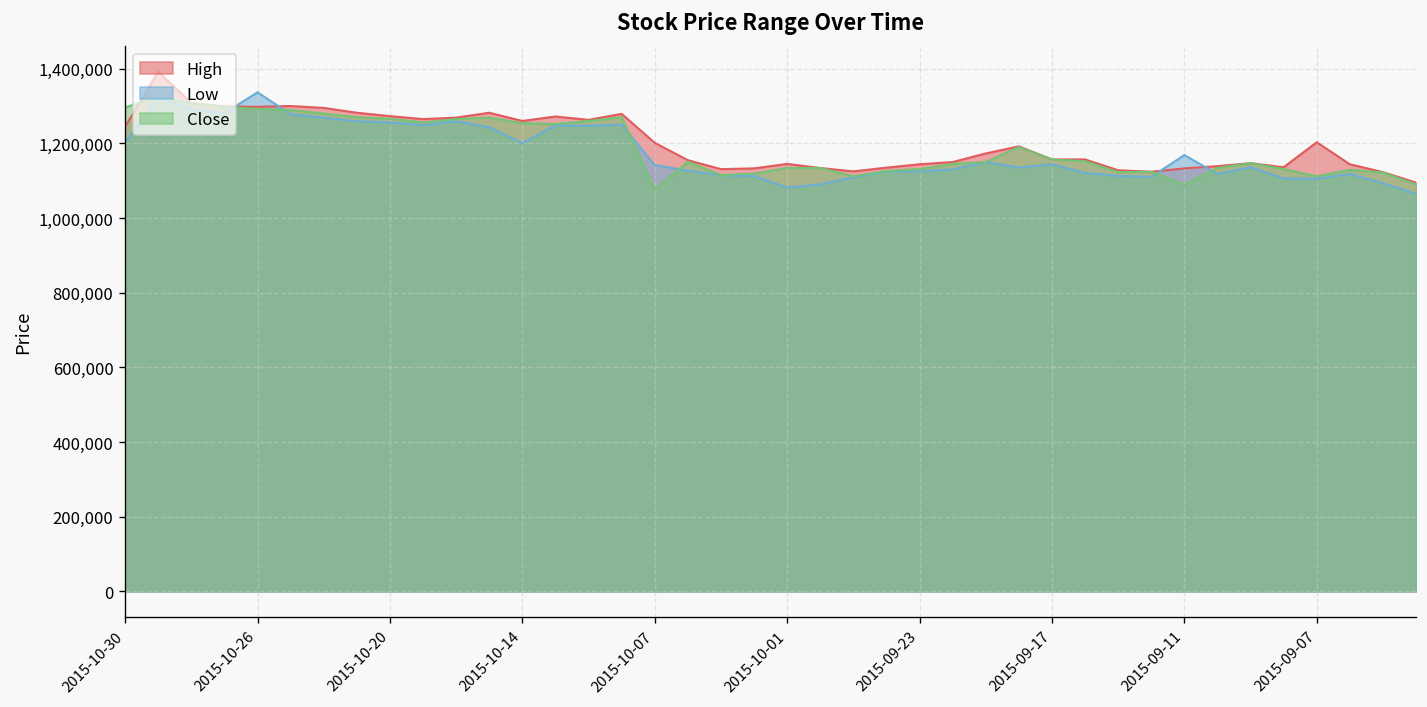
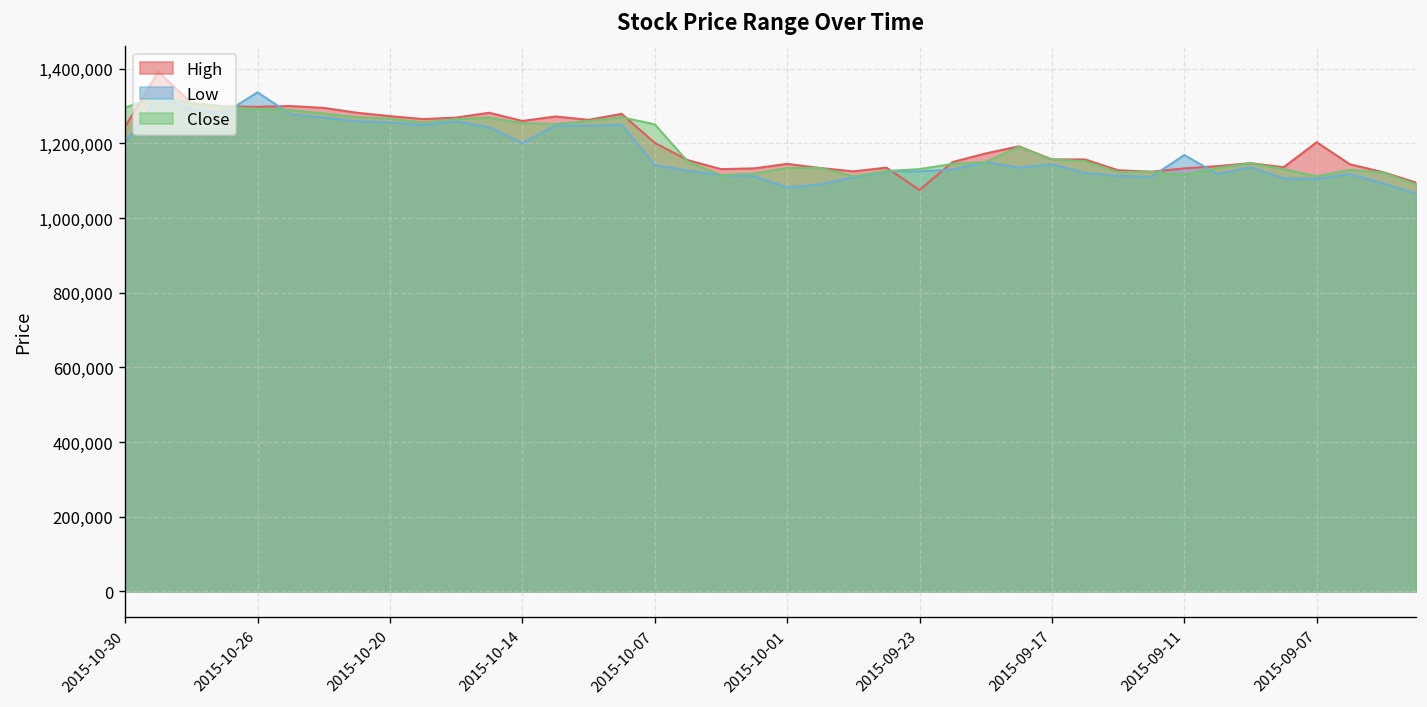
Close, 2015-10-07: 1,080,000 -> 1,250,000
High, 2015-09-23: 1,140,000 -> 1,080,000
Close, 2015-09-11: 1,090,000 -> 1,120,000
